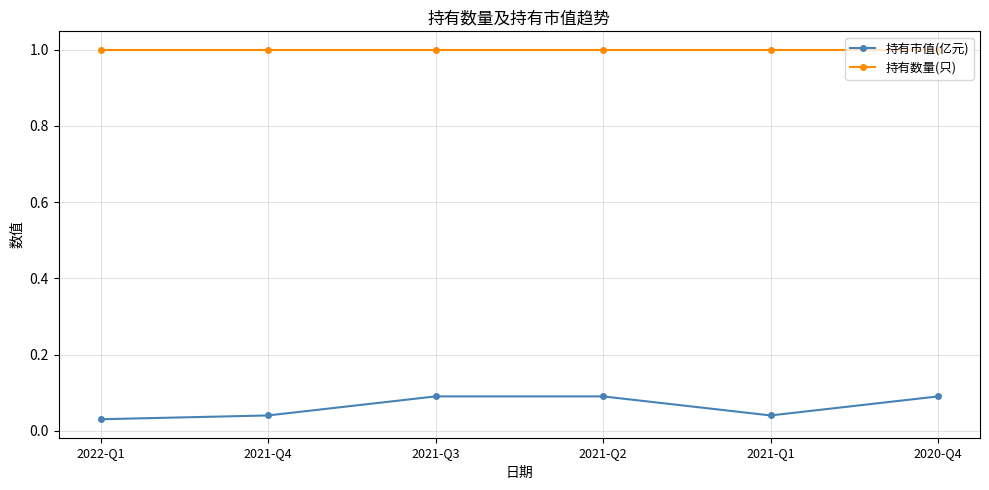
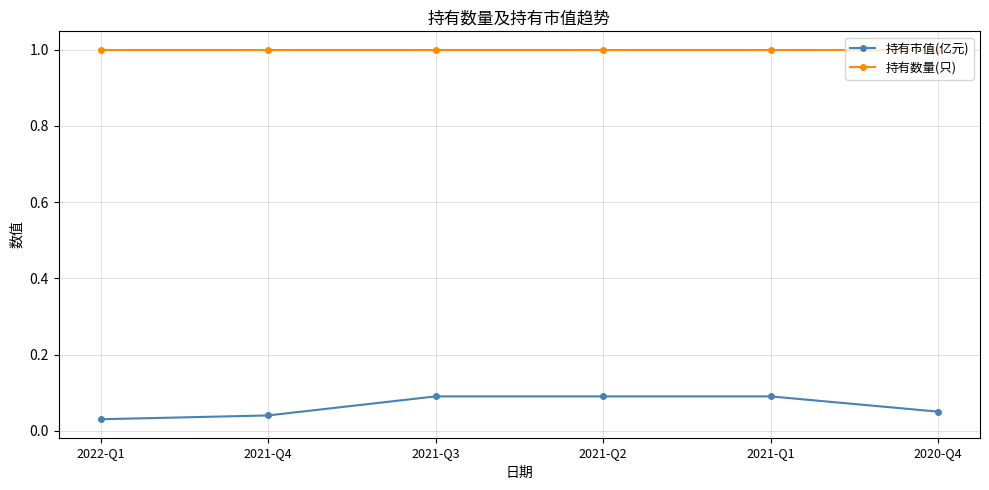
持有市值(亿元), 2021-Q1: 0.04 -> 0.09
持有市值(亿元), 2020-Q4: 0.09 -> 0.05
